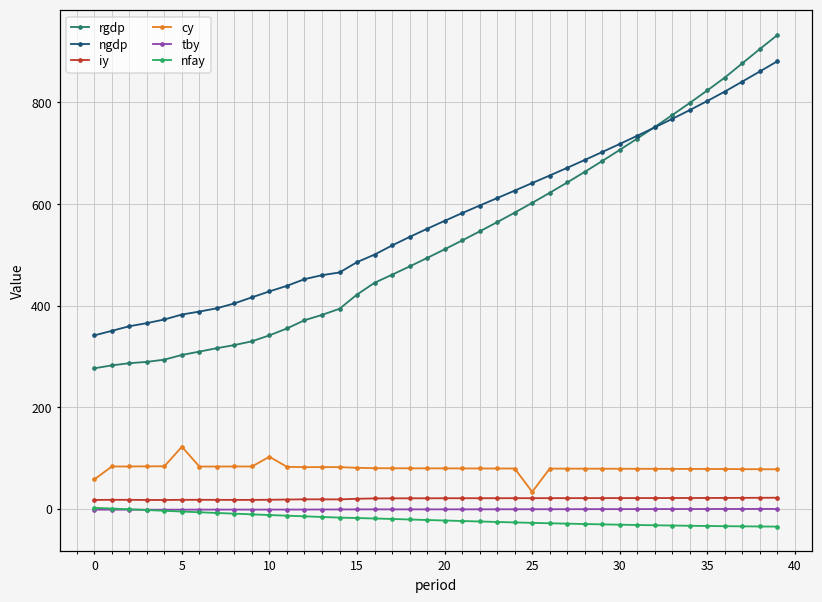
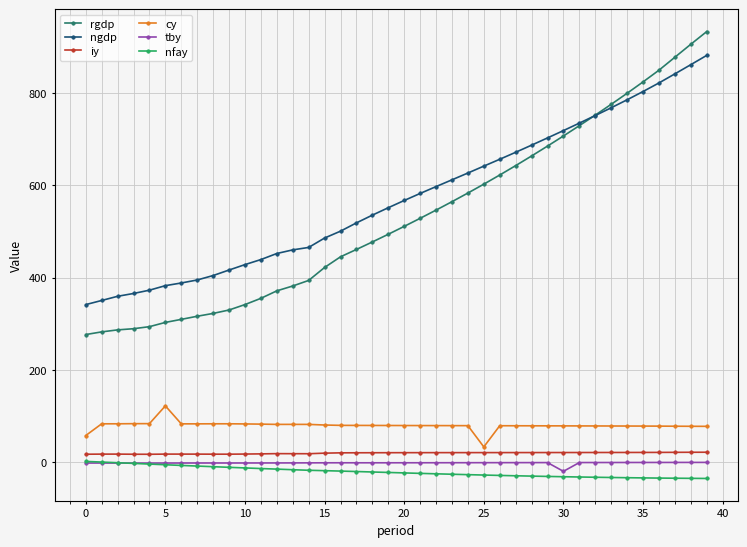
cy, 10: 100 -> 80
tby, 30: 0 -> -20
